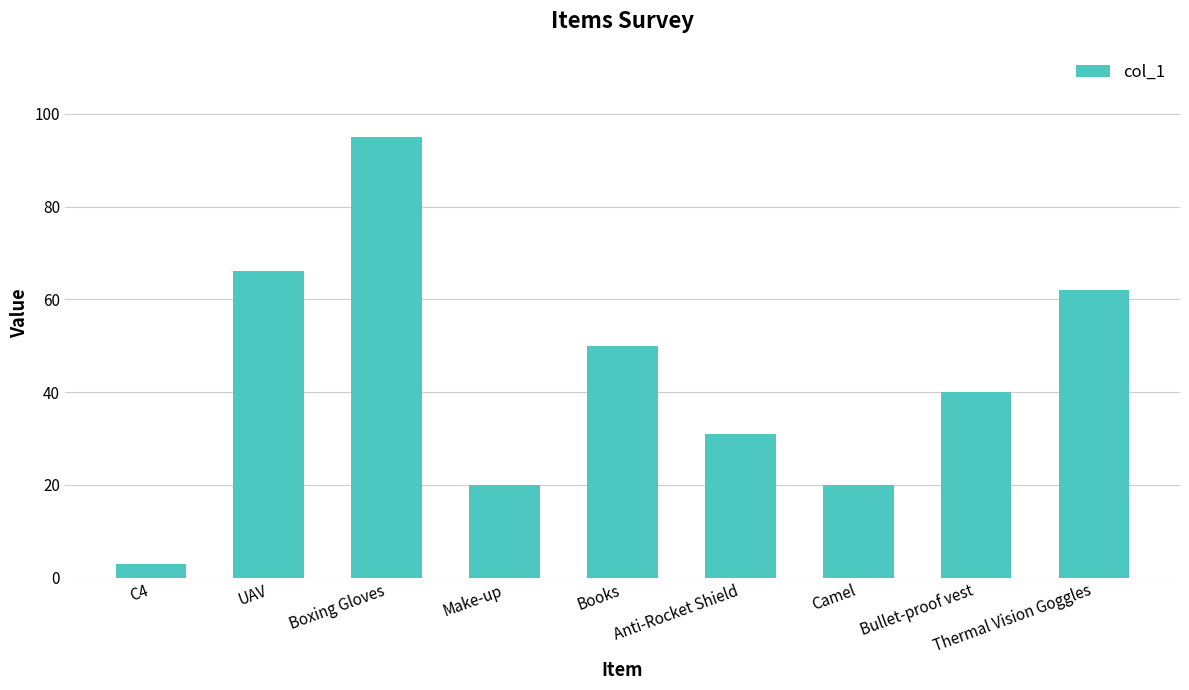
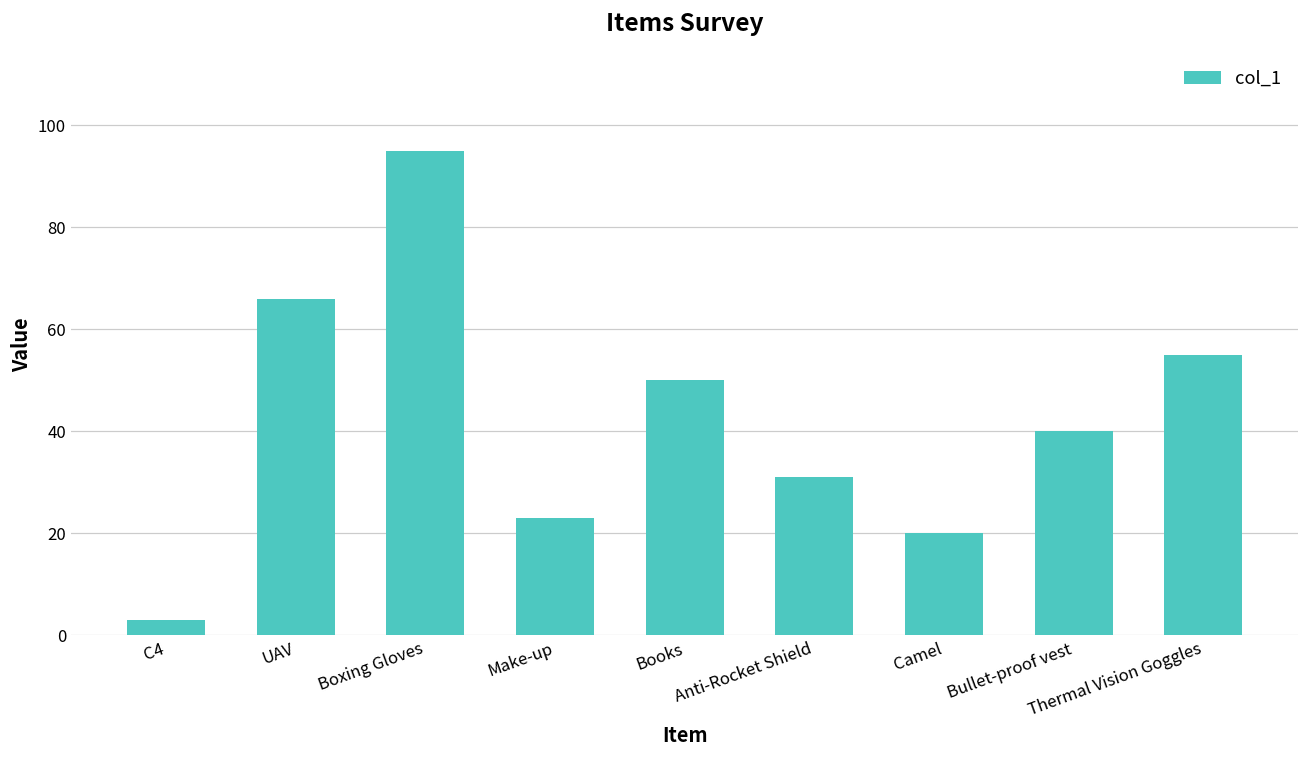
Make-up: 20 -> 23
Thermal Vision Goggles: 62 -> 55
